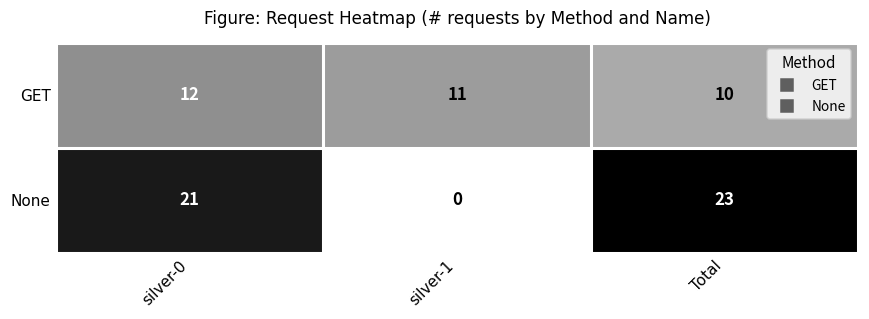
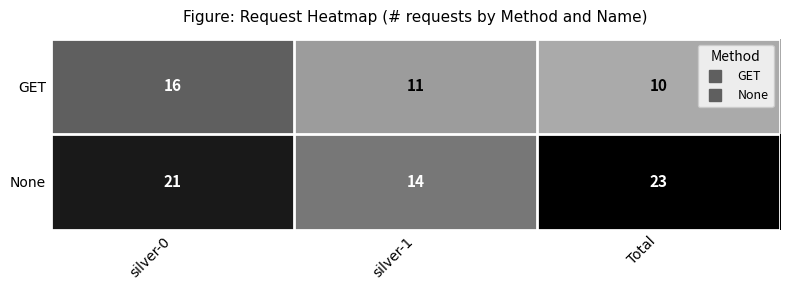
GET, silver-0: 12 -> 16
None, silver-1: 0 -> 14
